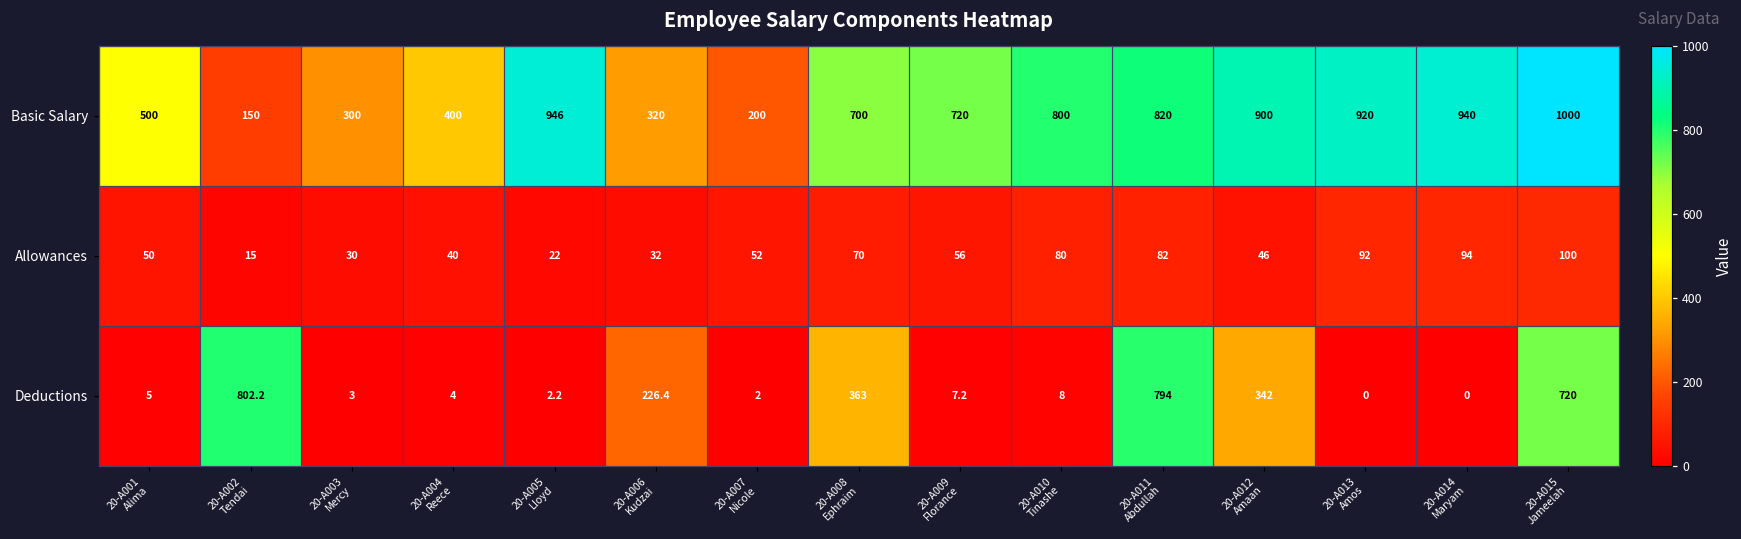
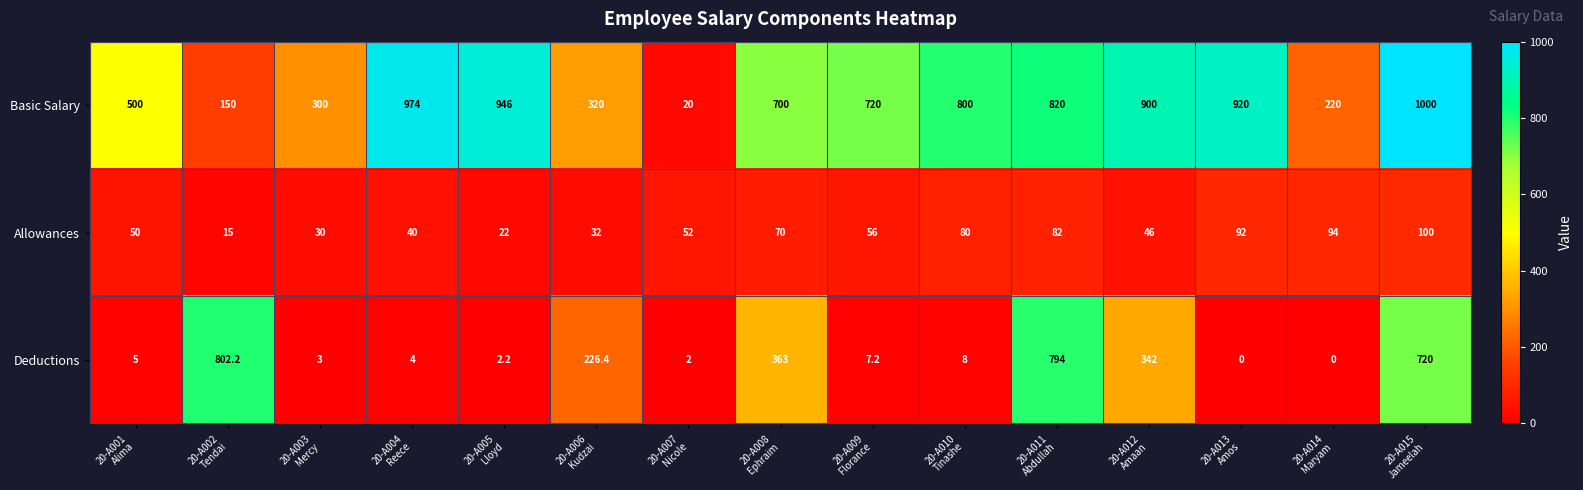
Basic Salary, 20-A004 Reece: 400 -> 974
Basic Salary, 20-A007 Nicole: 200 -> 20
Basic Salary, 20-A014 Maryam: 940 -> 220
